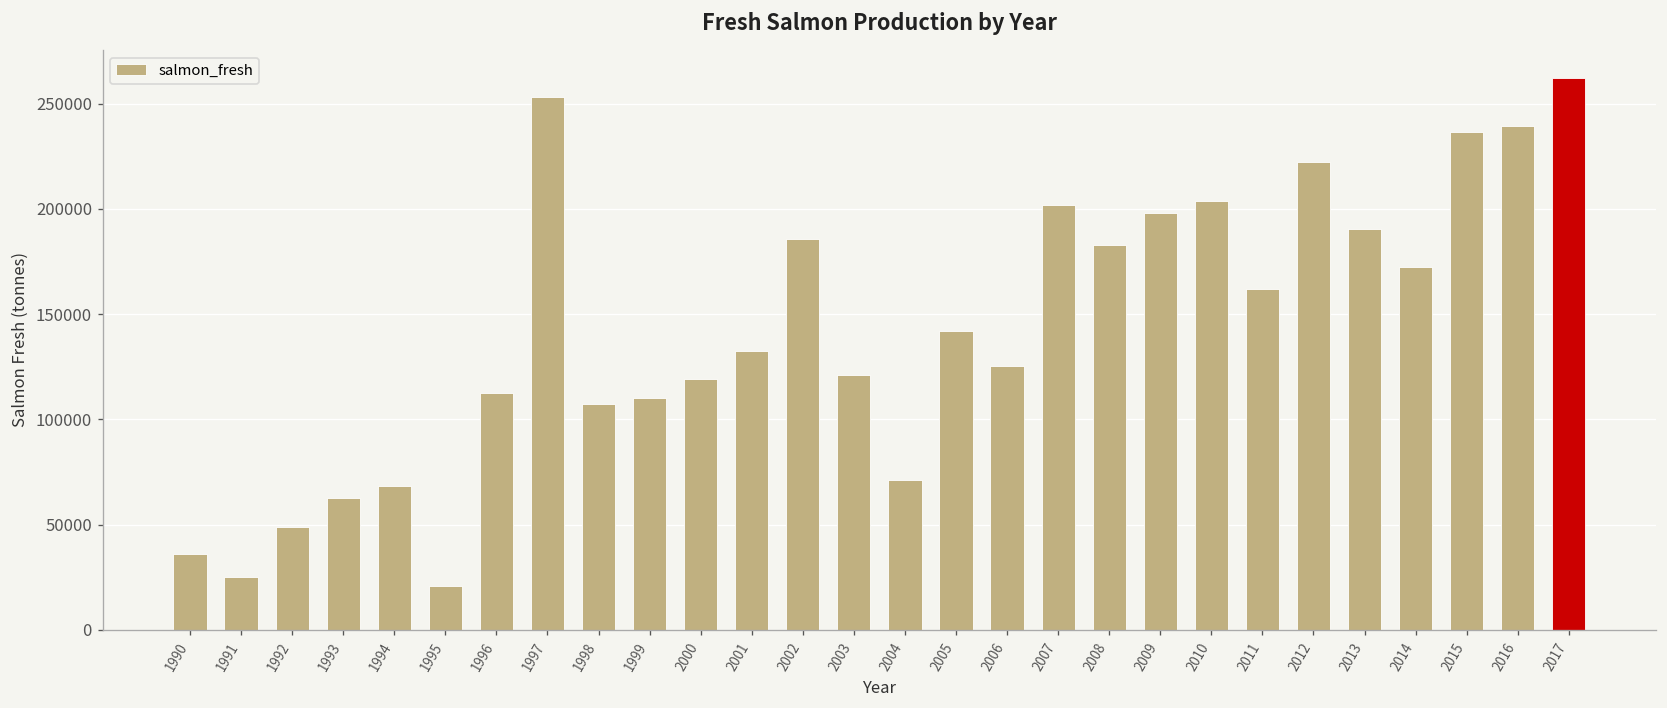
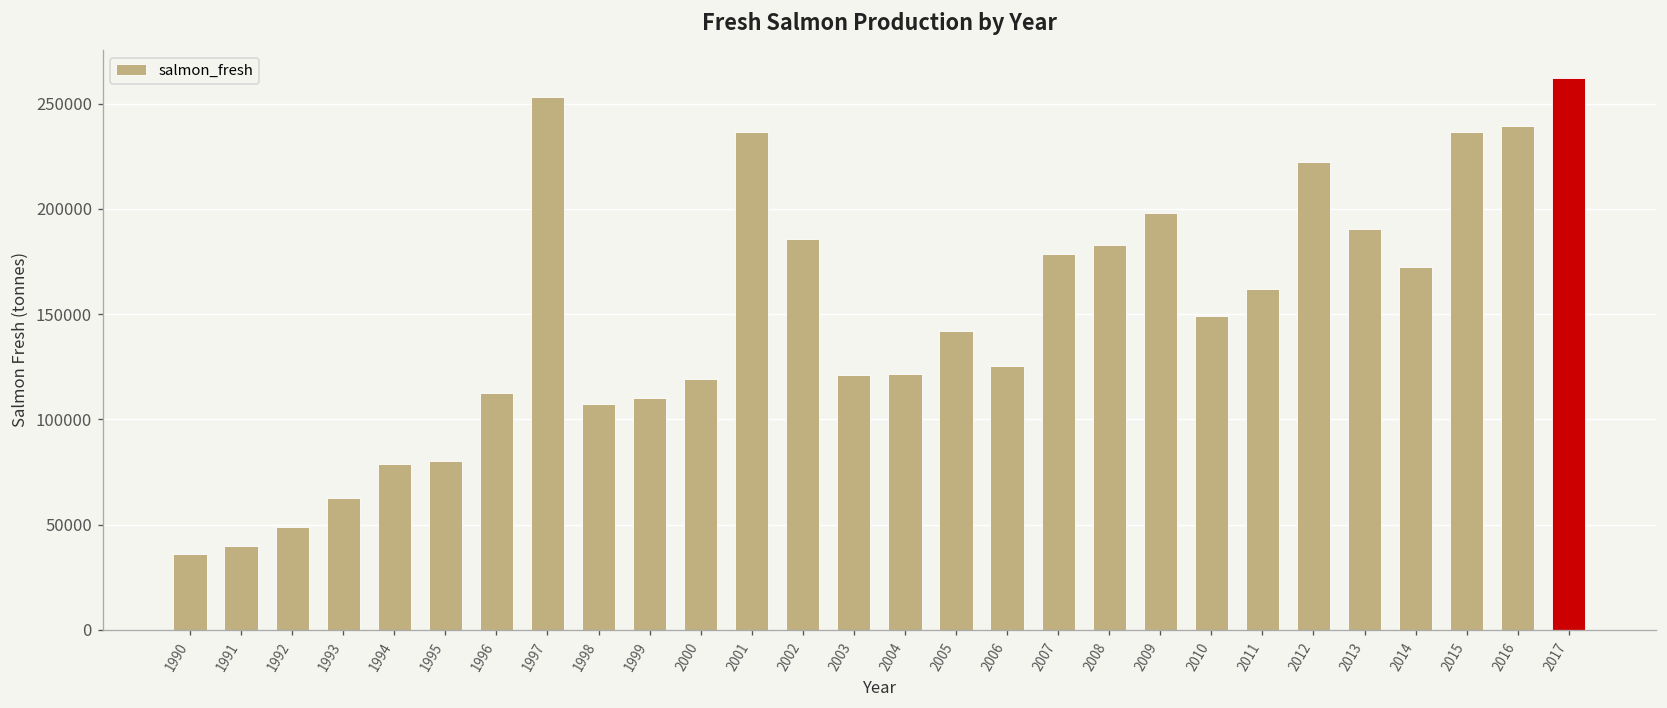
1991: 25000 -> 40000
1994: 68000 -> 79000
1995: 21000 -> 80000
2001: 133000 -> 236000
2004: 71000 -> 122000
2007: 202000 -> 179000
2010: 204000 -> 149000
